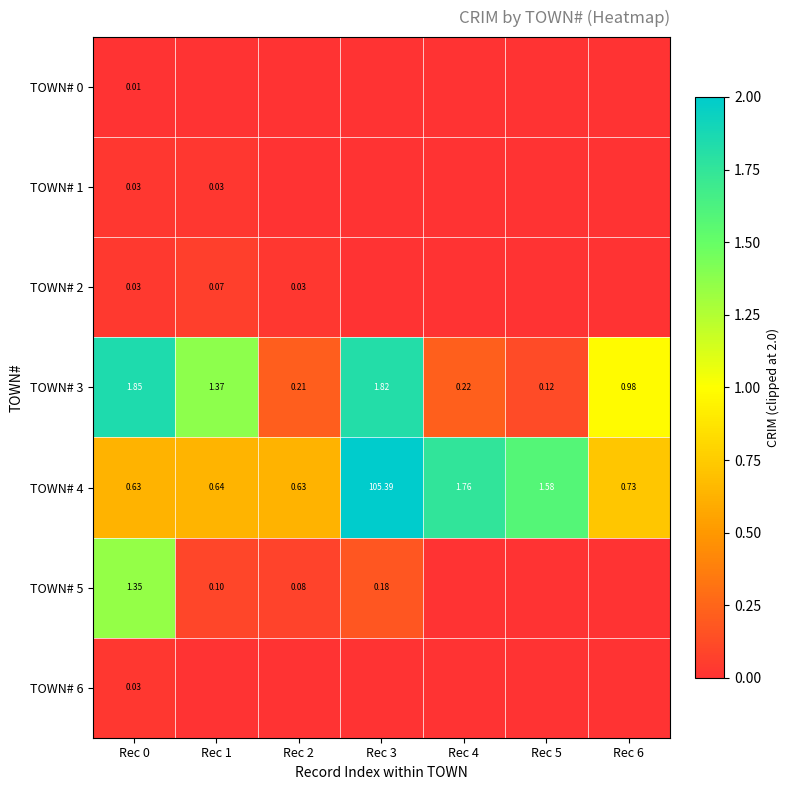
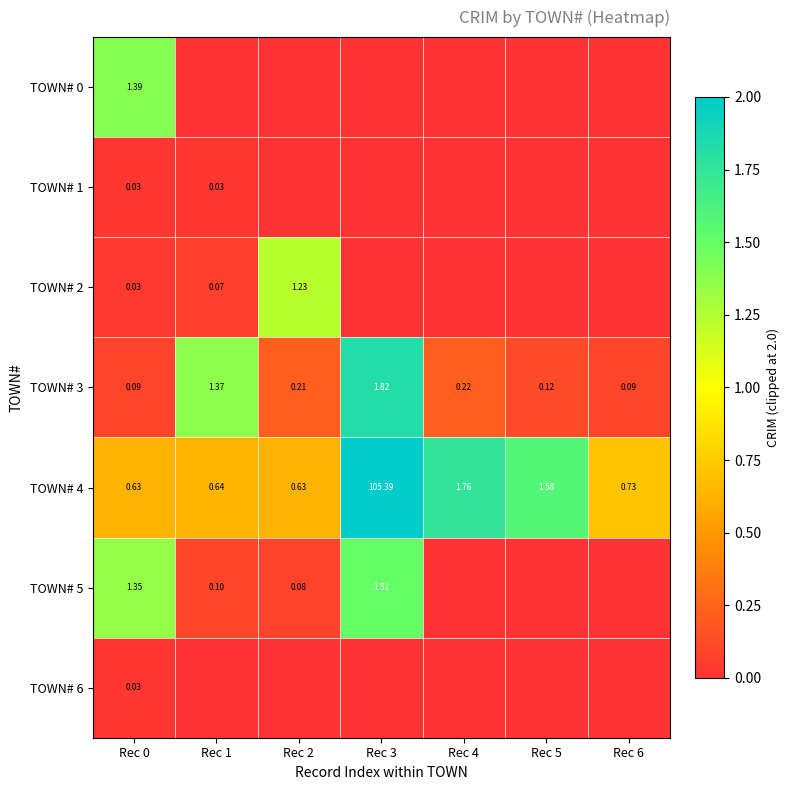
TOWN# 0, Rec 0: 0.01 -> 1.39
TOWN# 2, Rec 2: 0.03 -> 1.23
TOWN# 3, Rec 0: 1.85 -> 0.09
TOWN# 3, Rec 6: 0.98 -> 0.09
TOWN# 5, Rec 3: 0.18 -> 1.51
